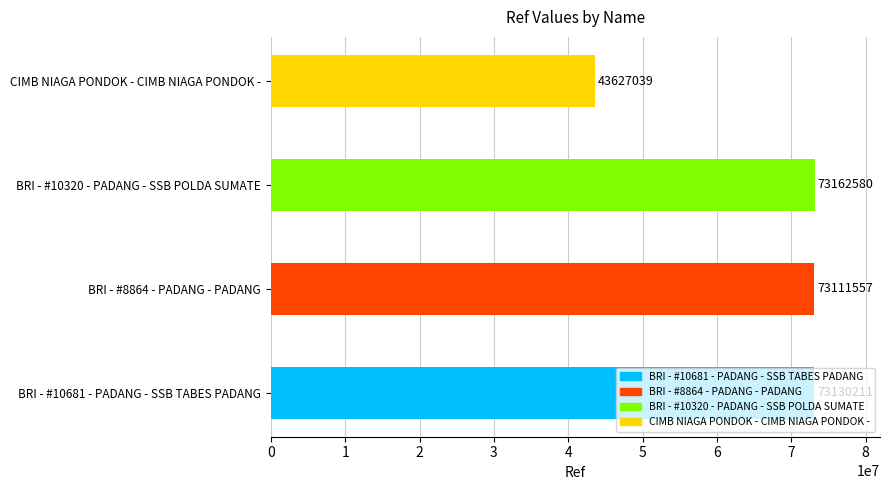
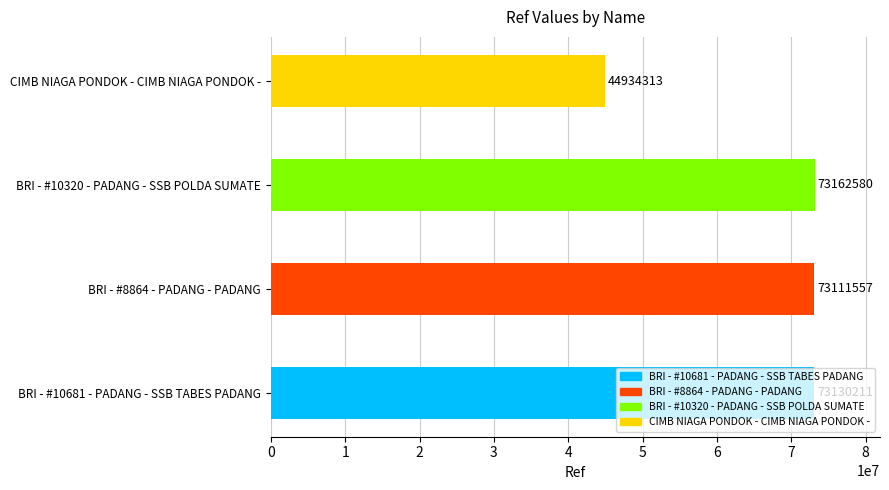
CIMB NIAGA PONDOK - CIMB NIAGA PONDOK -: 43627039 -> 44934313
